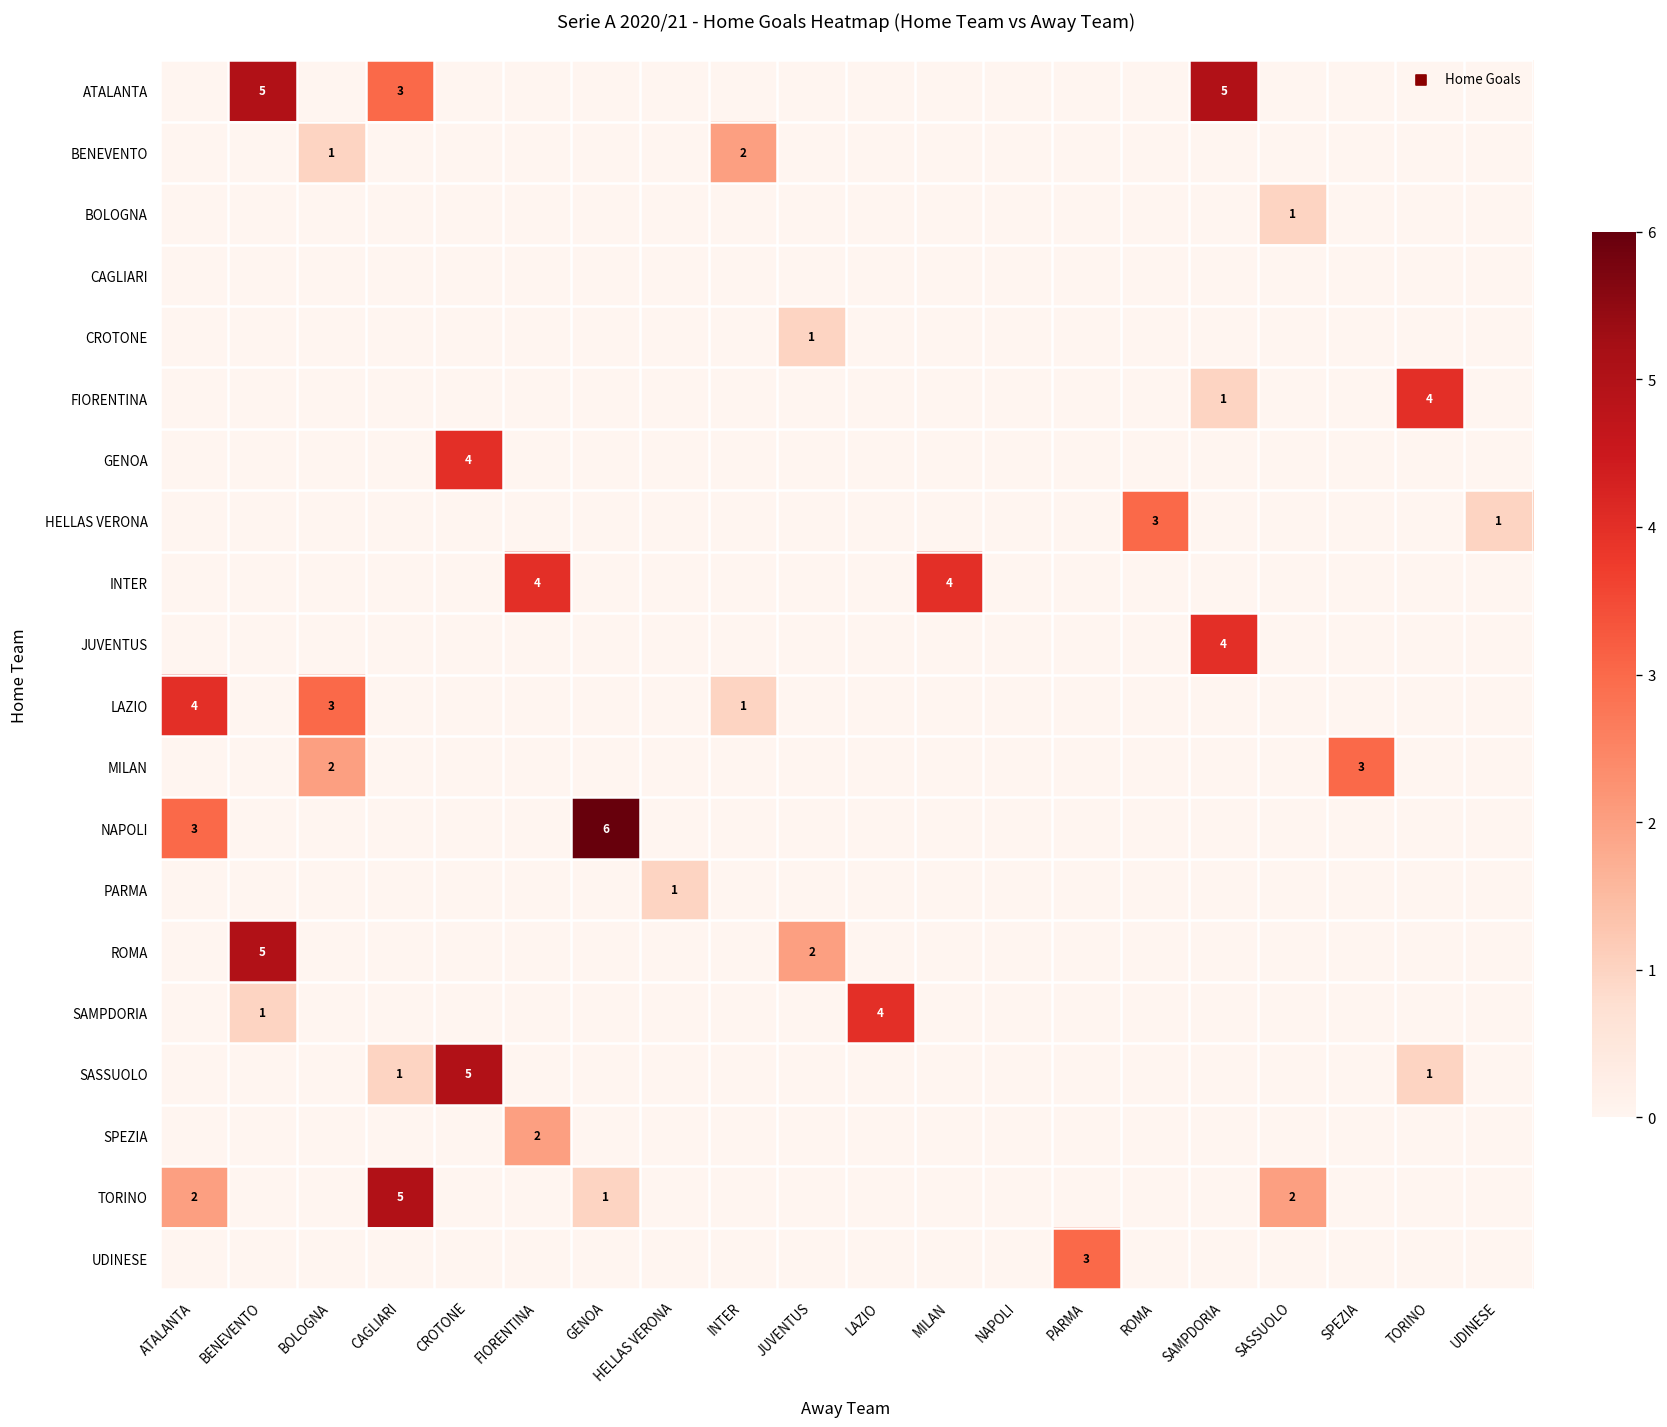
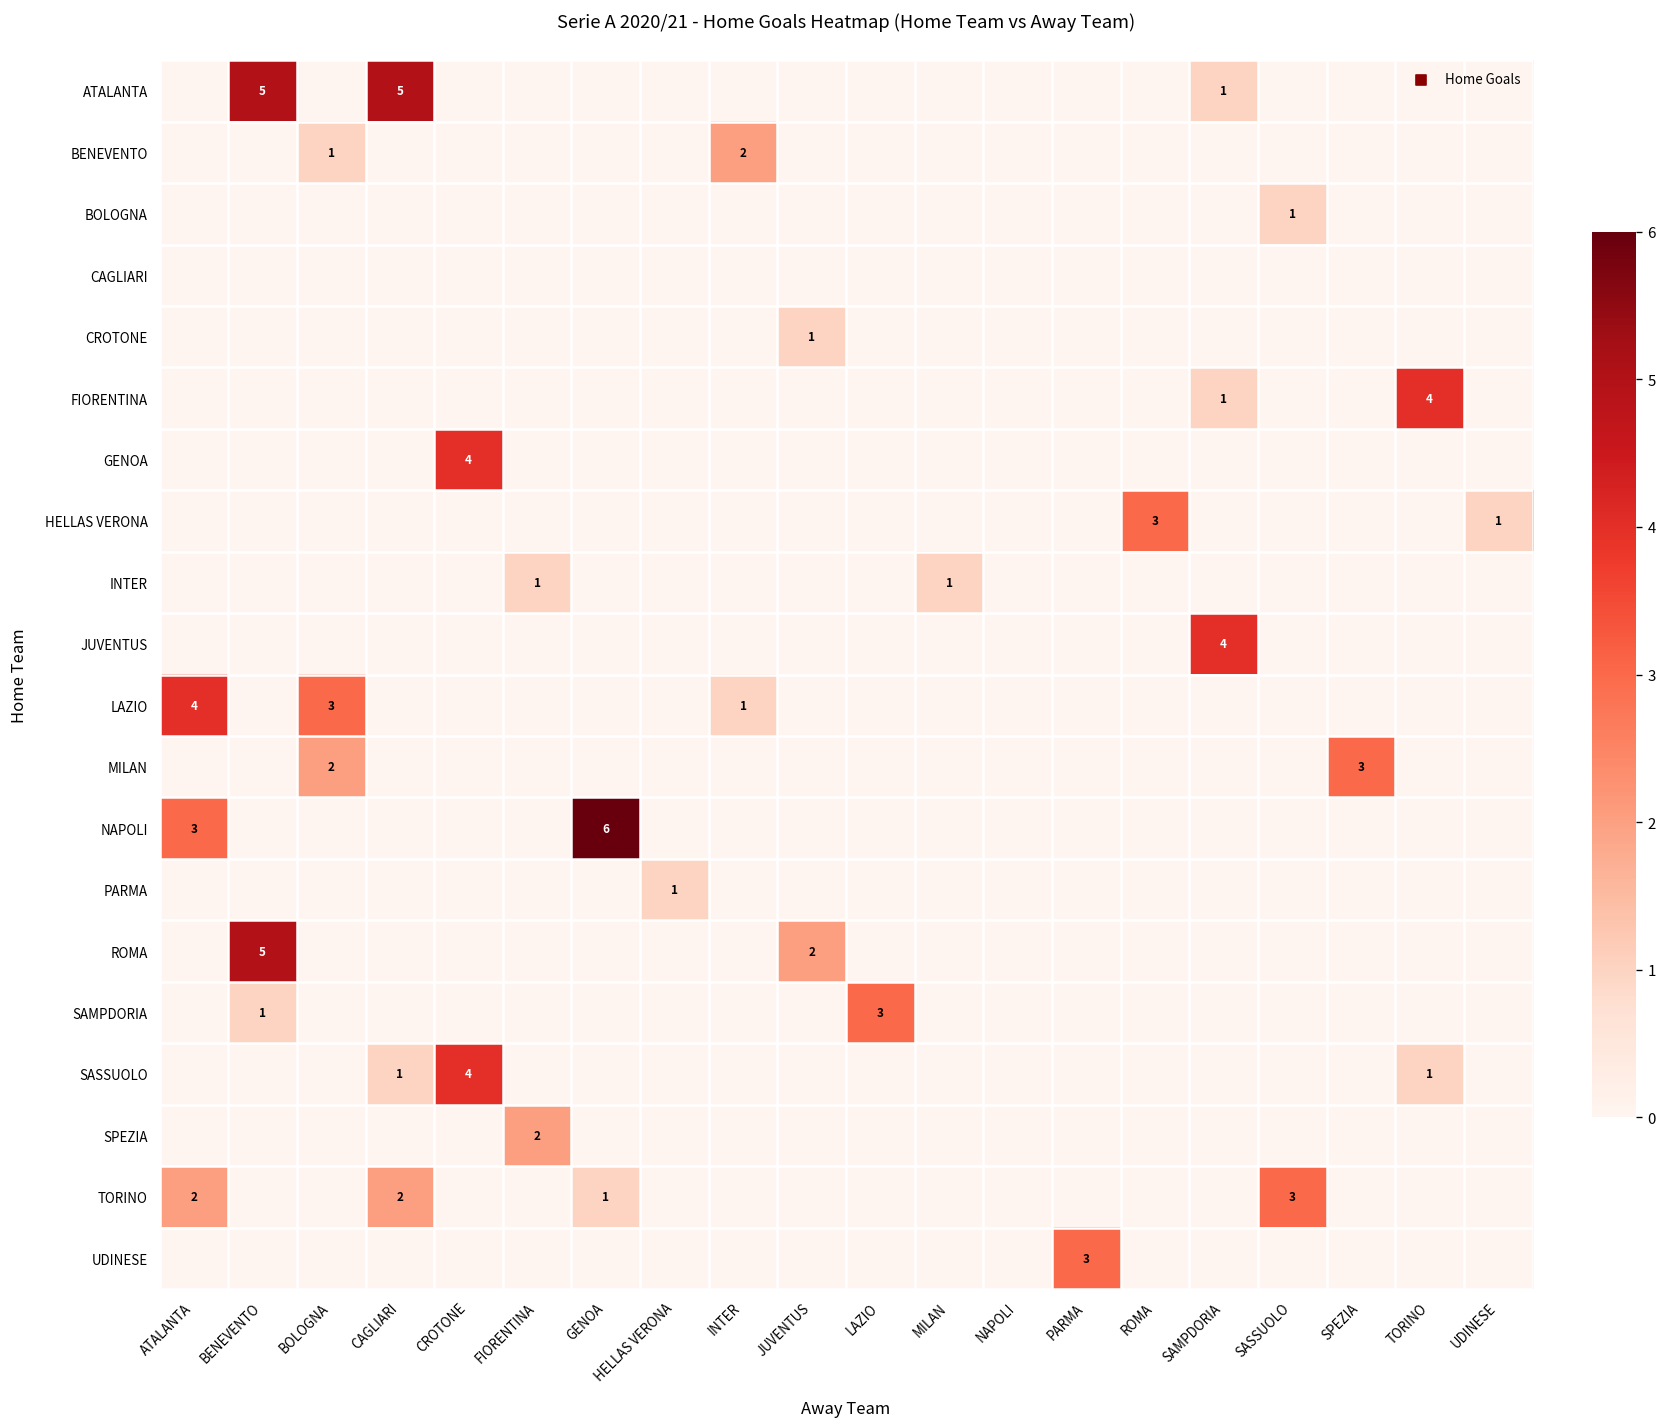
ATALANTA, CAGLIARI: 3 -> 5
ATALANTA, SAMPDORIA: 5 -> 1
INTER, FIORENTINA: 4 -> 1
INTER, MILAN: 4 -> 1
SAMPDORIA, LAZIO: 4 -> 3
SASSUOLO, CROTONE: 5 -> 4
TORINO, CAGLIARI: 5 -> 2
TORINO, SASSUOLO: 2 -> 3
